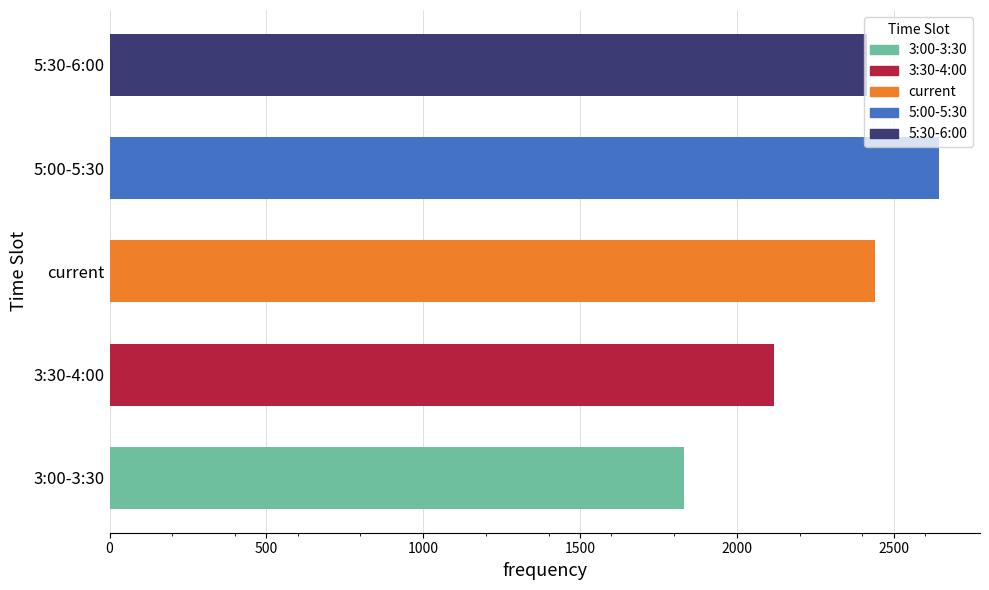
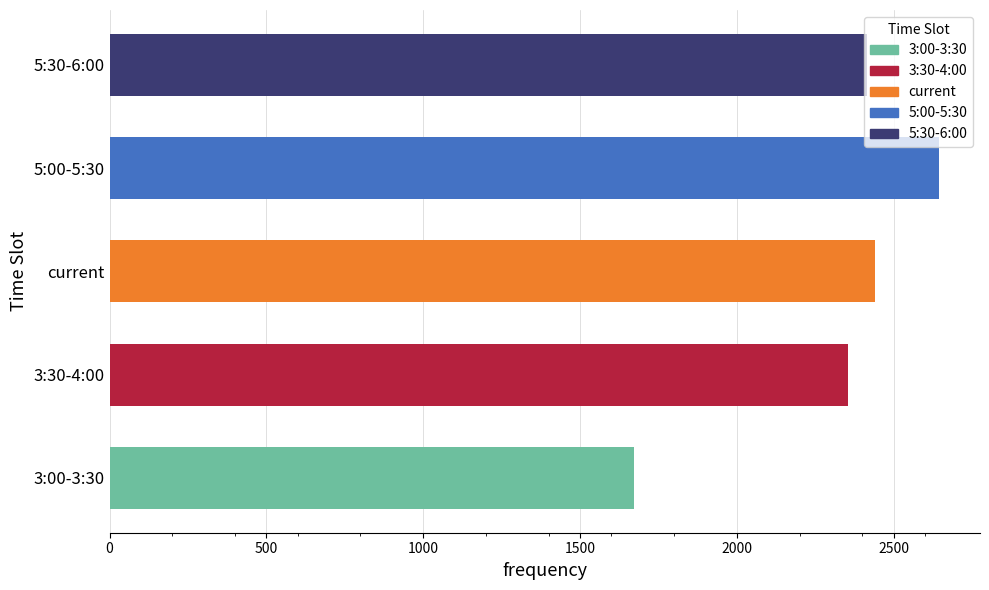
3:30-4:00: 2120 -> 2360
3:00-3:30: 1830 -> 1670
